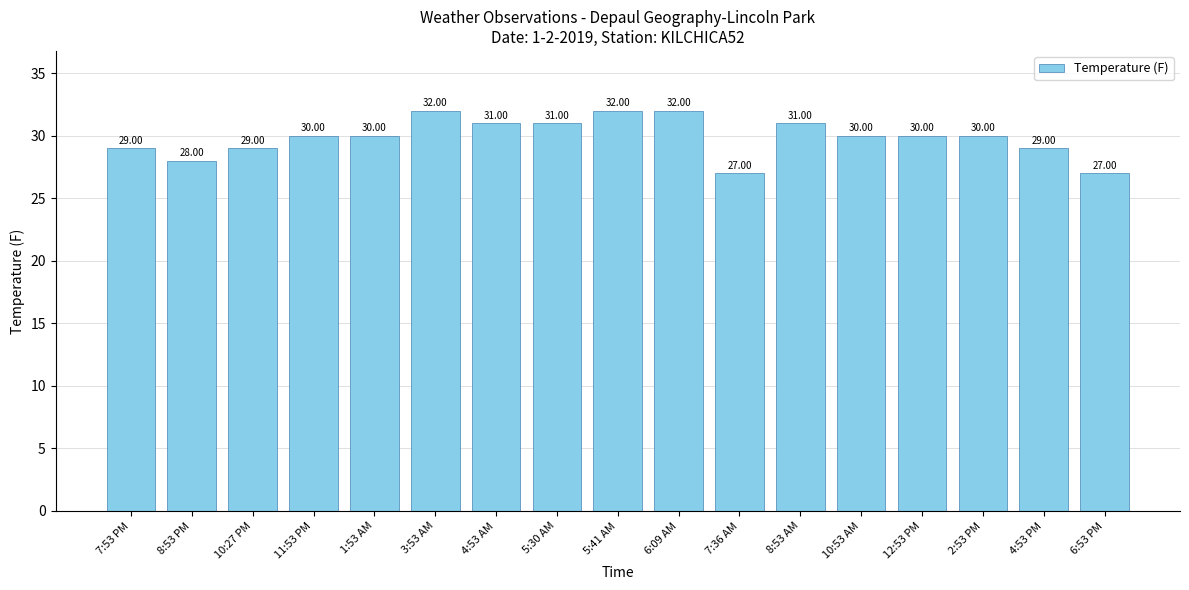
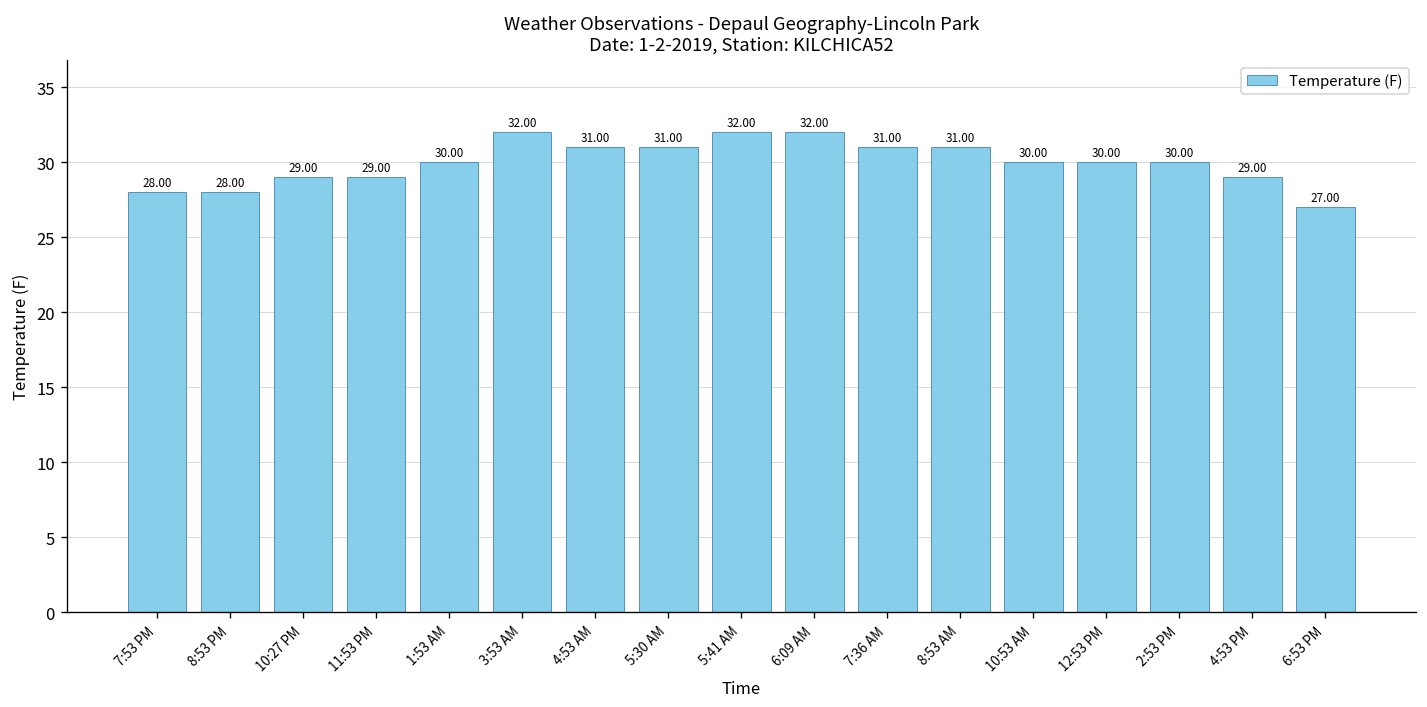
7:53 PM: 29.00 -> 28.00
11:53 PM: 30.00 -> 29.00
7:36 AM: 27.00 -> 31.00
